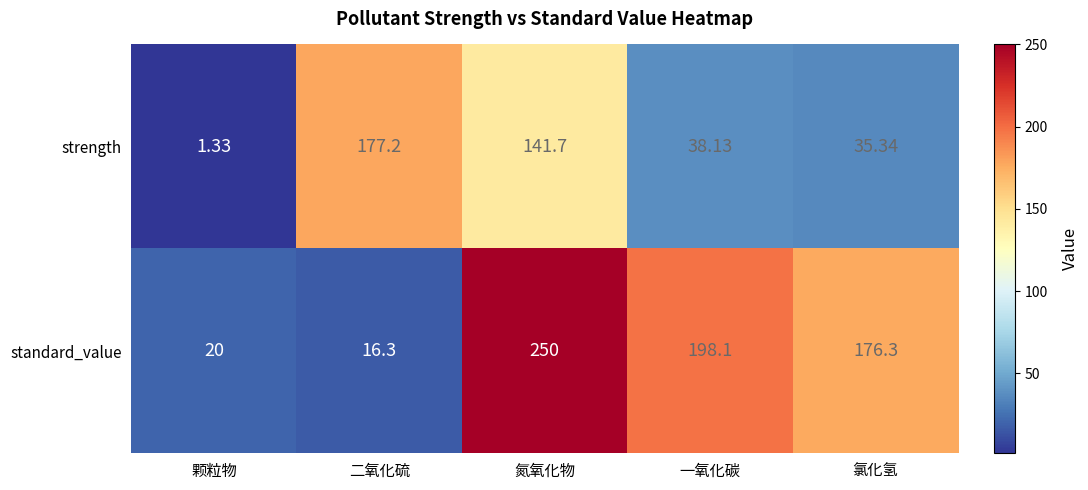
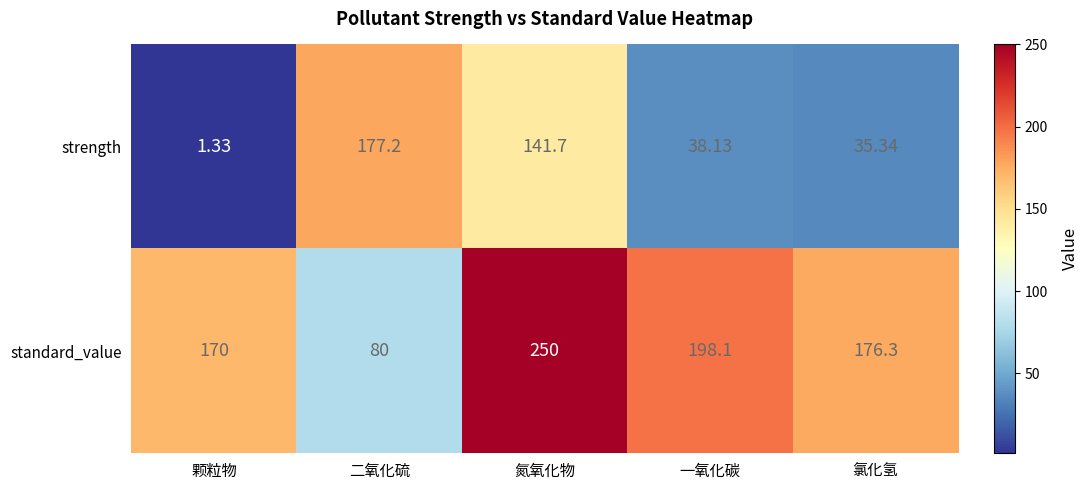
standard_value, 颗粒物: 20 -> 170
standard_value, 二氧化硫: 16.3 -> 80
